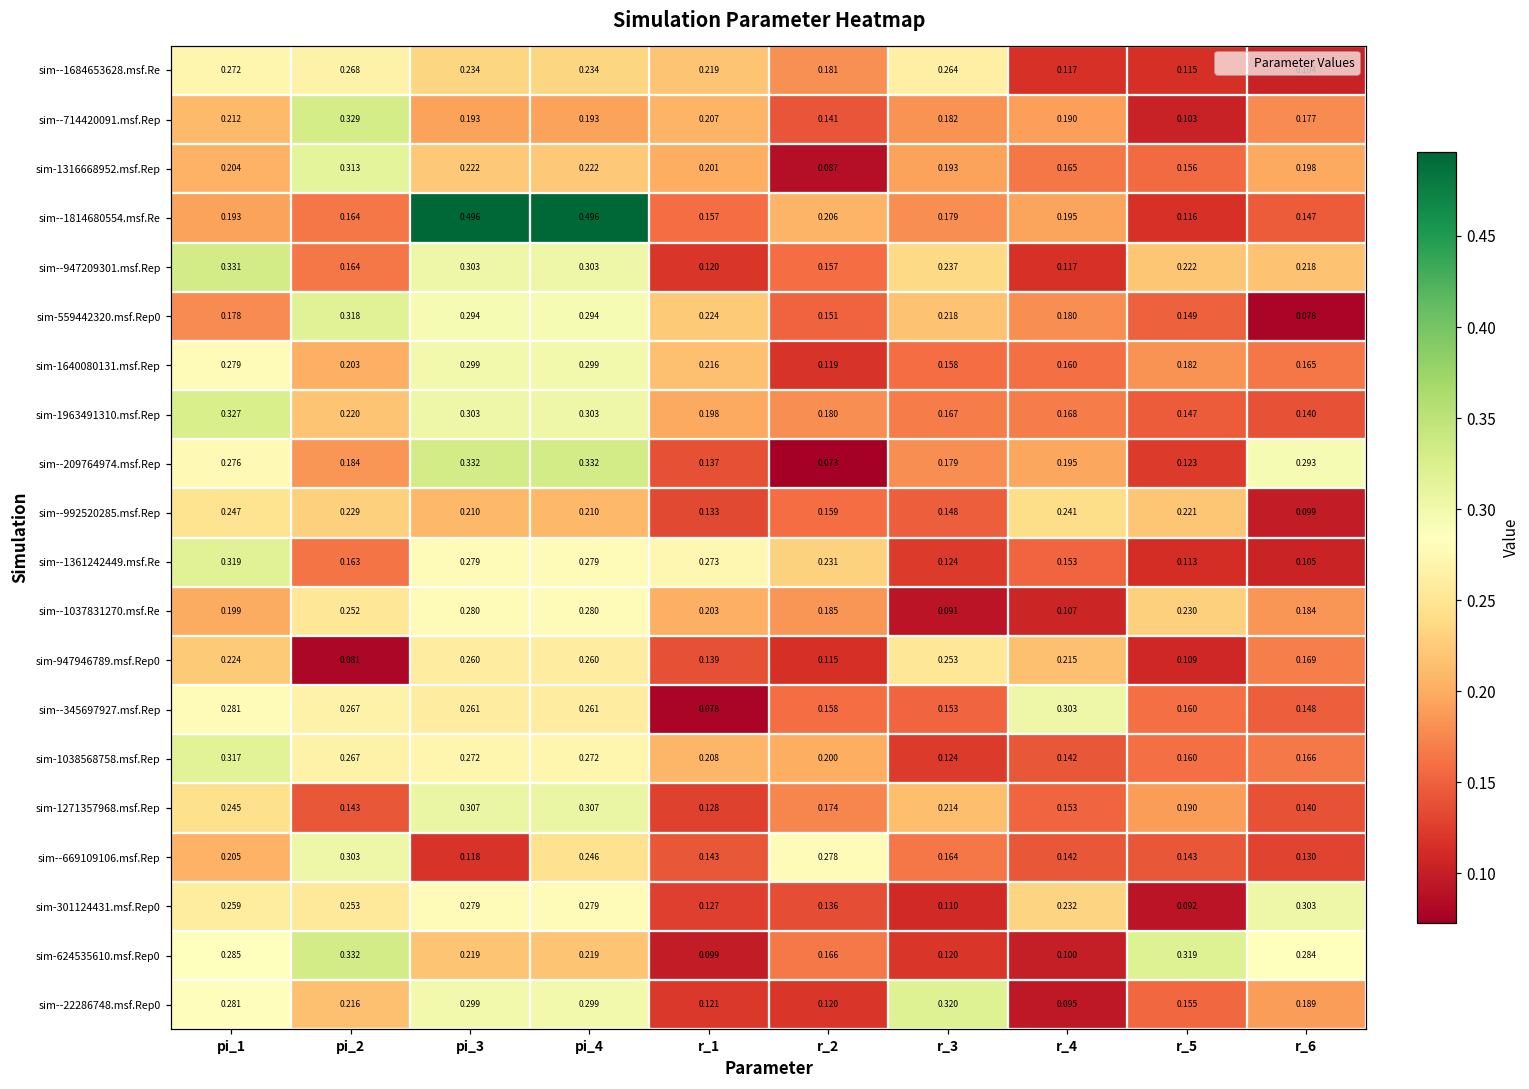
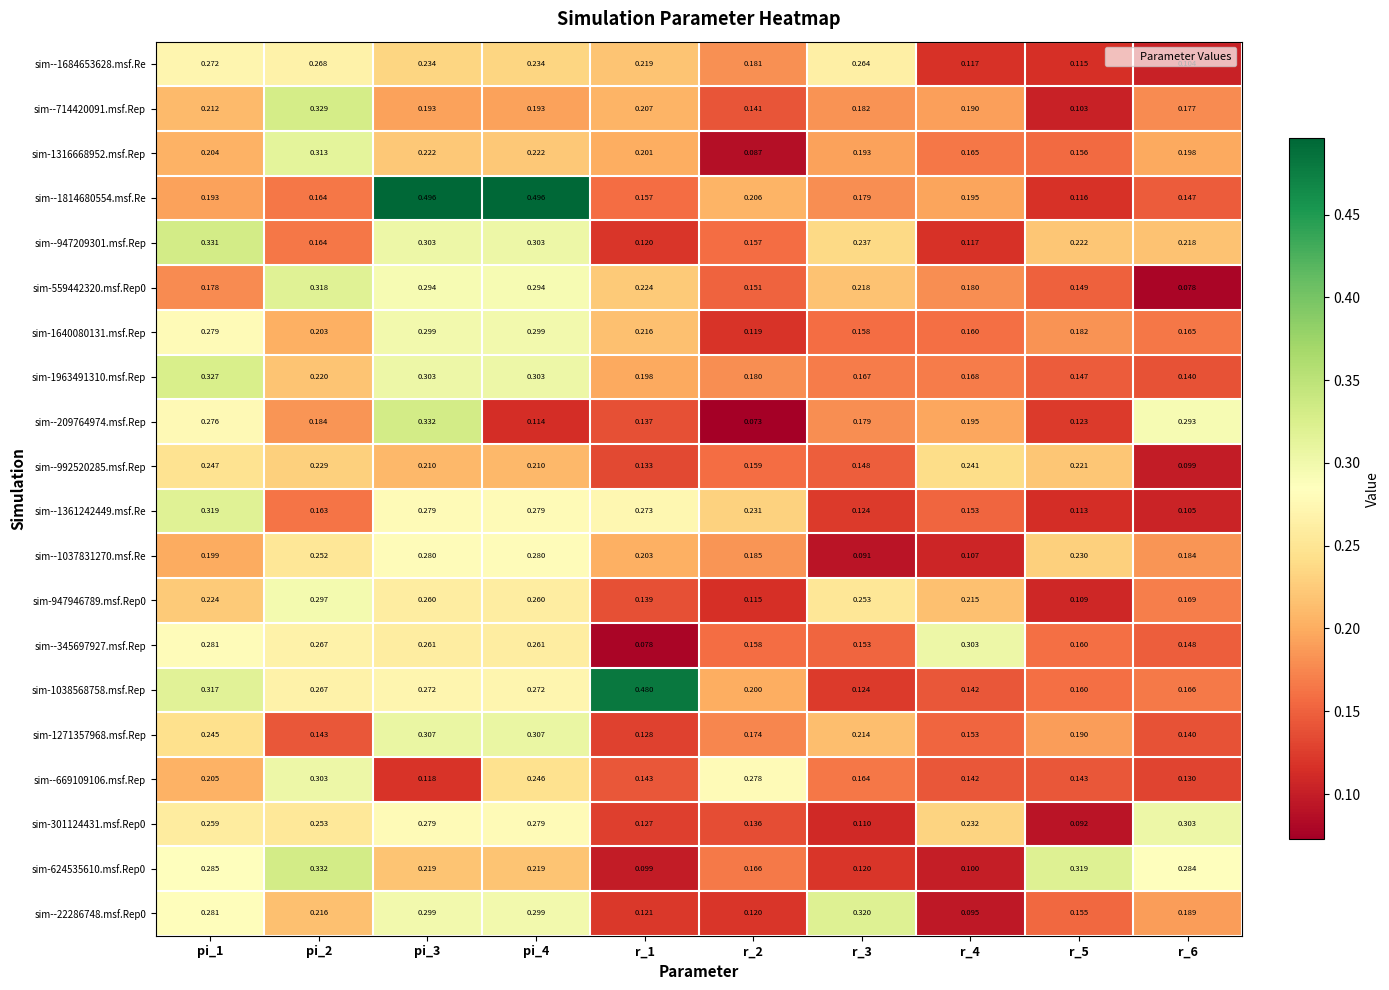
sim--209764974.msf.Rep, pi_4: 0.332 -> 0.114
sim-947946789.msf.Rep0, pi_2: 0.081 -> 0.297
sim-1038568758.msf.Rep, r_1: 0.208 -> 0.480
